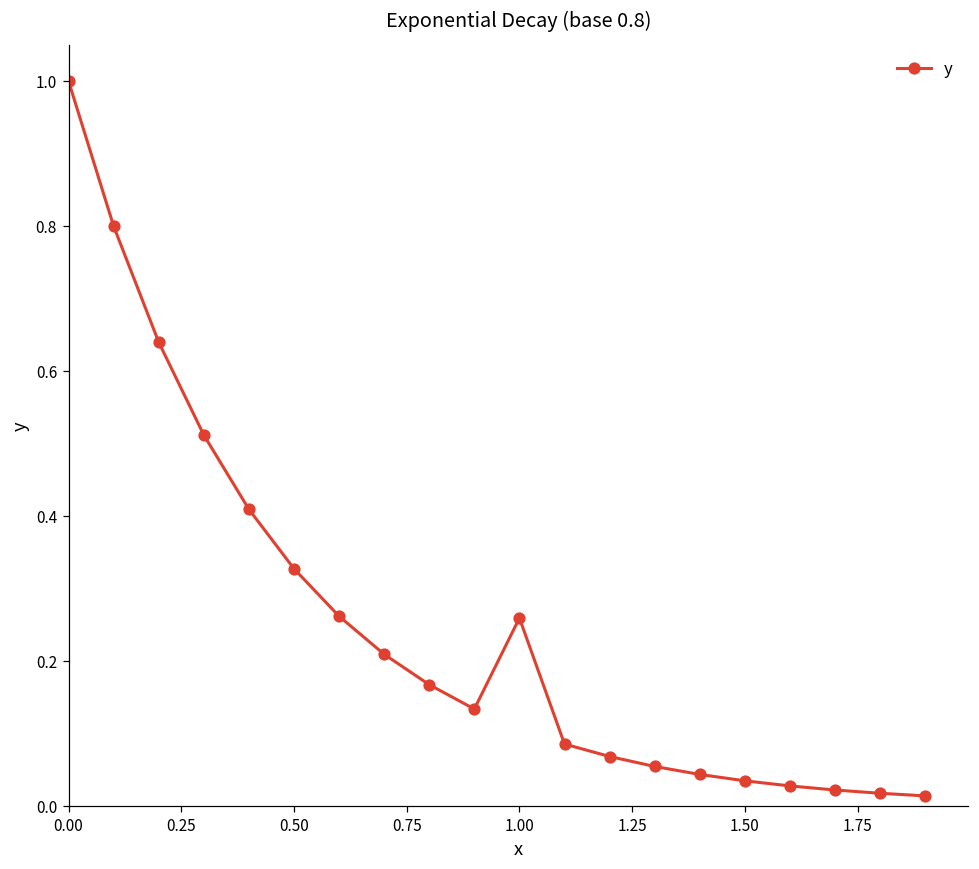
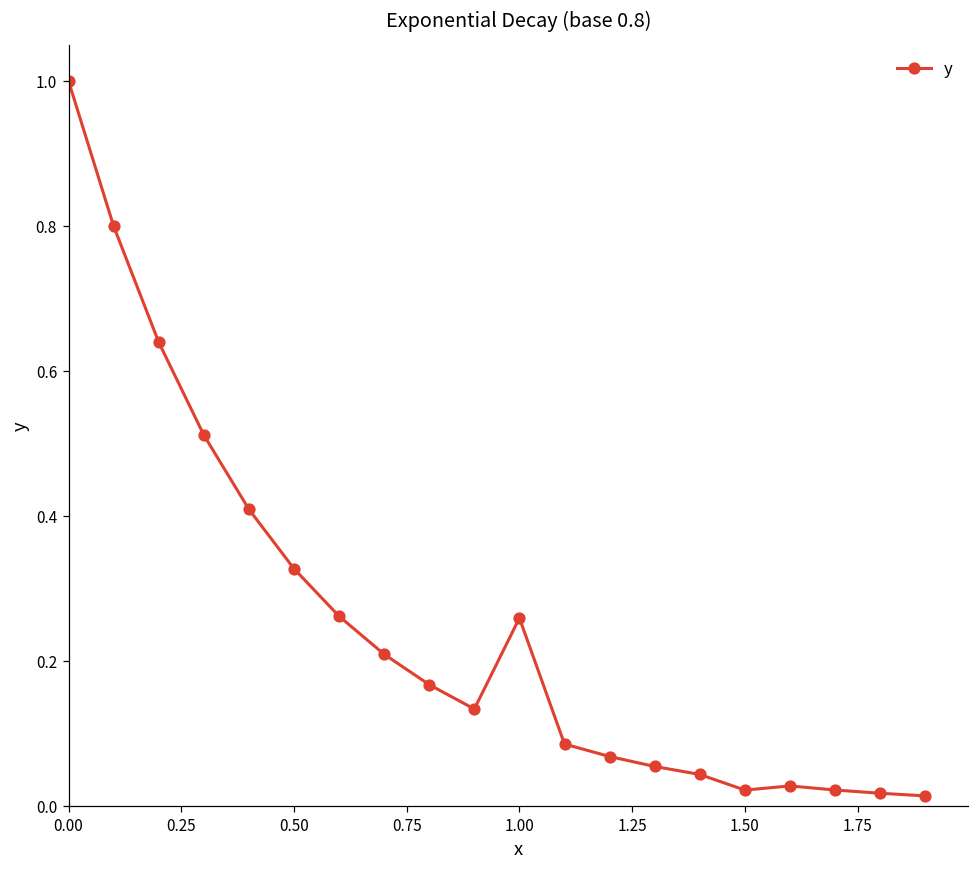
1.50: 0.04 -> 0.02
